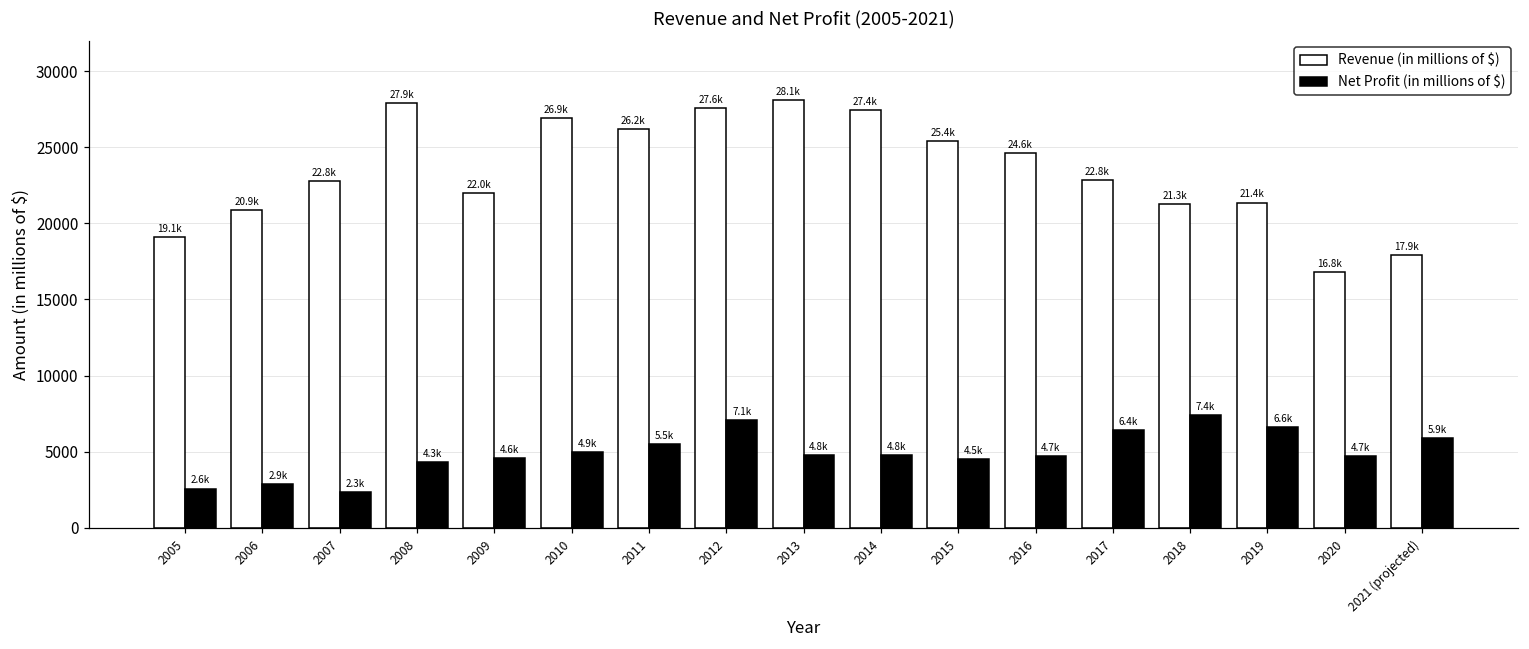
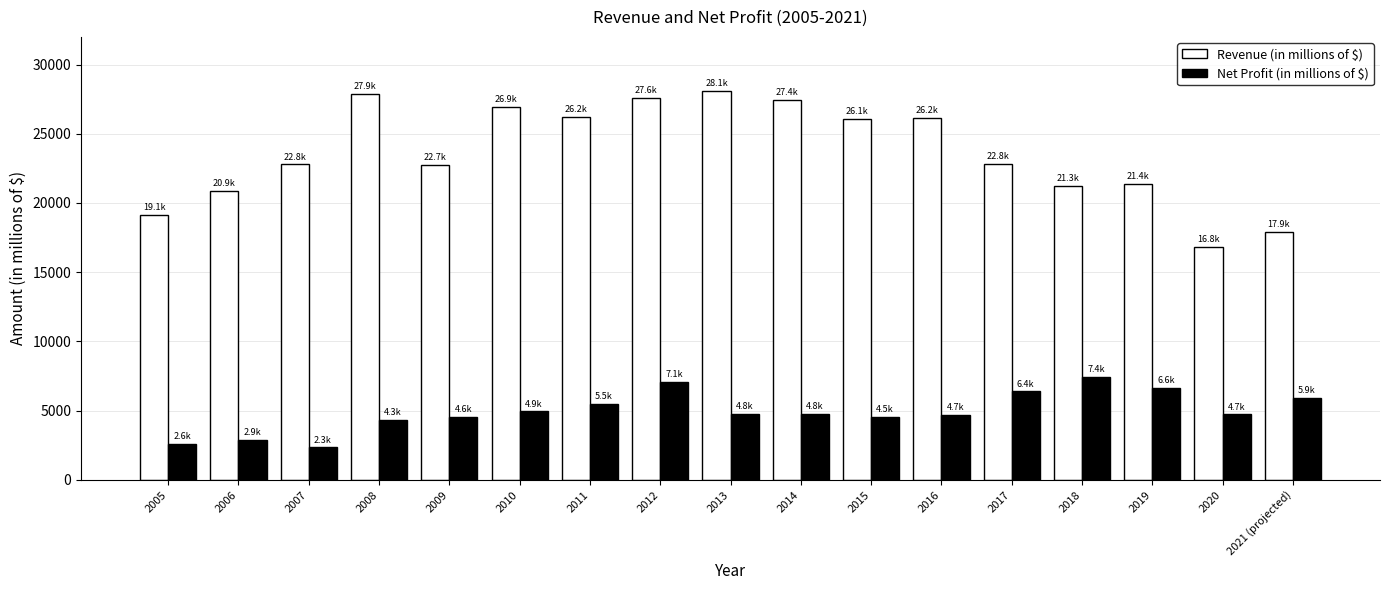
Revenue (in millions of $), 2009: 22.0k -> 22.7k
Revenue (in millions of $), 2015: 25.4k -> 26.1k
Revenue (in millions of $), 2016: 24.6k -> 26.2k
